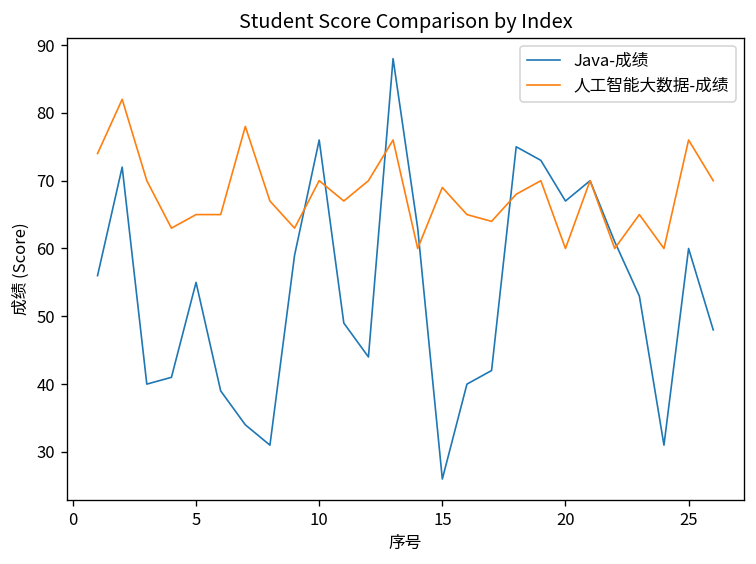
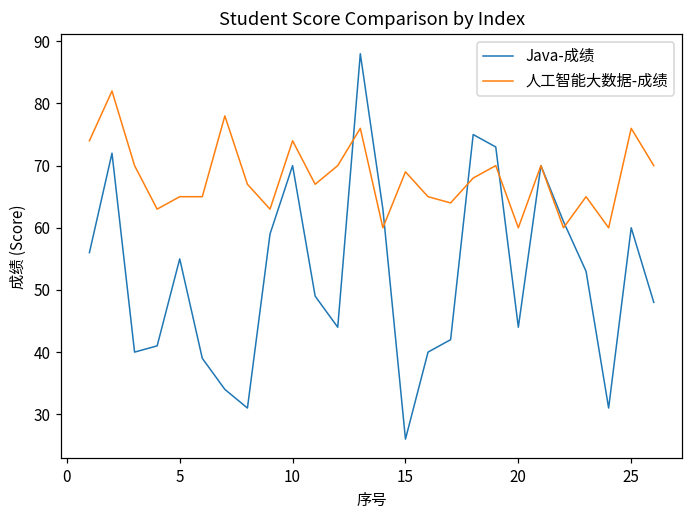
Java-成绩, 10: 76 -> 70
人工智能大数据-成绩, 10: 70 -> 74
Java-成绩, 20: 67 -> 44
